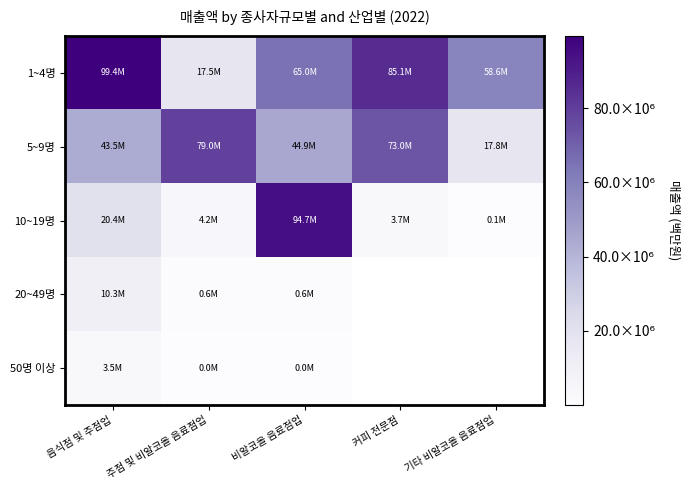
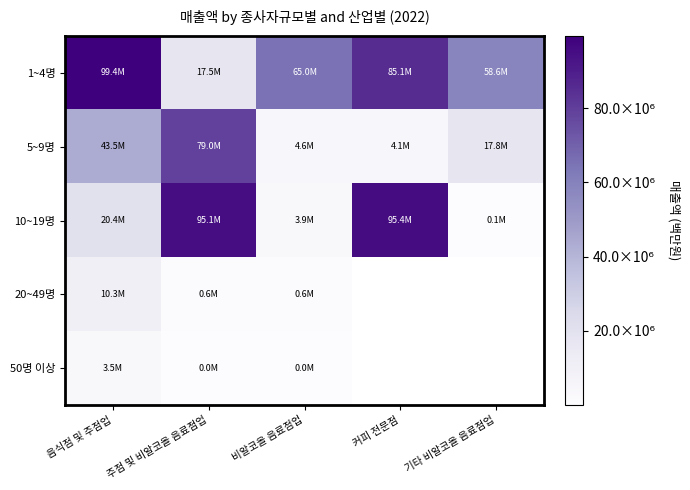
5~9명, 비알코올 음료점업: 44.9M -> 4.6M
5~9명, 커피 전문점: 73.0M -> 4.1M
10~19명, 주점 및 비알코올 음료점업: 4.2M -> 95.1M
10~19명, 비알코올 음료점업: 94.7M -> 3.9M
10~19명, 커피 전문점: 3.7M -> 95.4M
